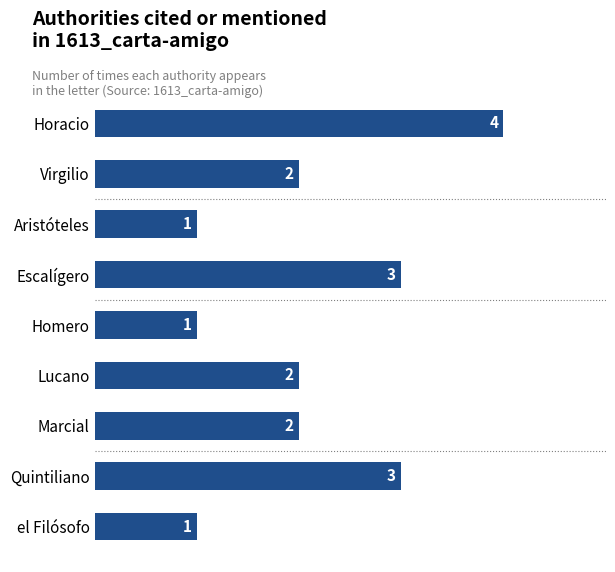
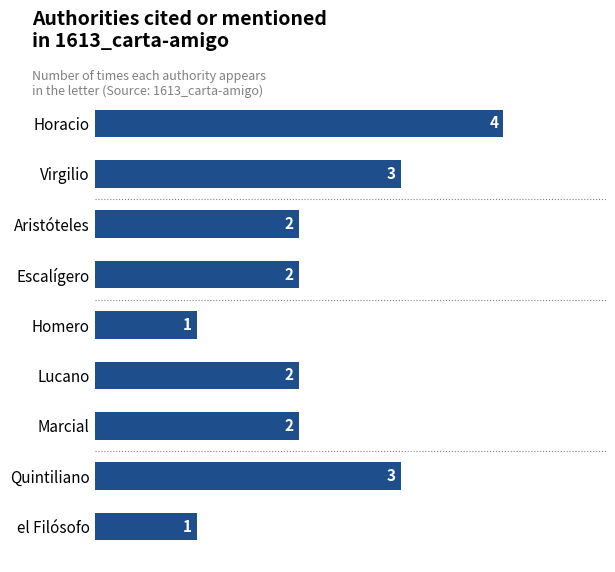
Virgilio: 2 -> 3
Aristóteles: 1 -> 2
Escalígero: 3 -> 2
